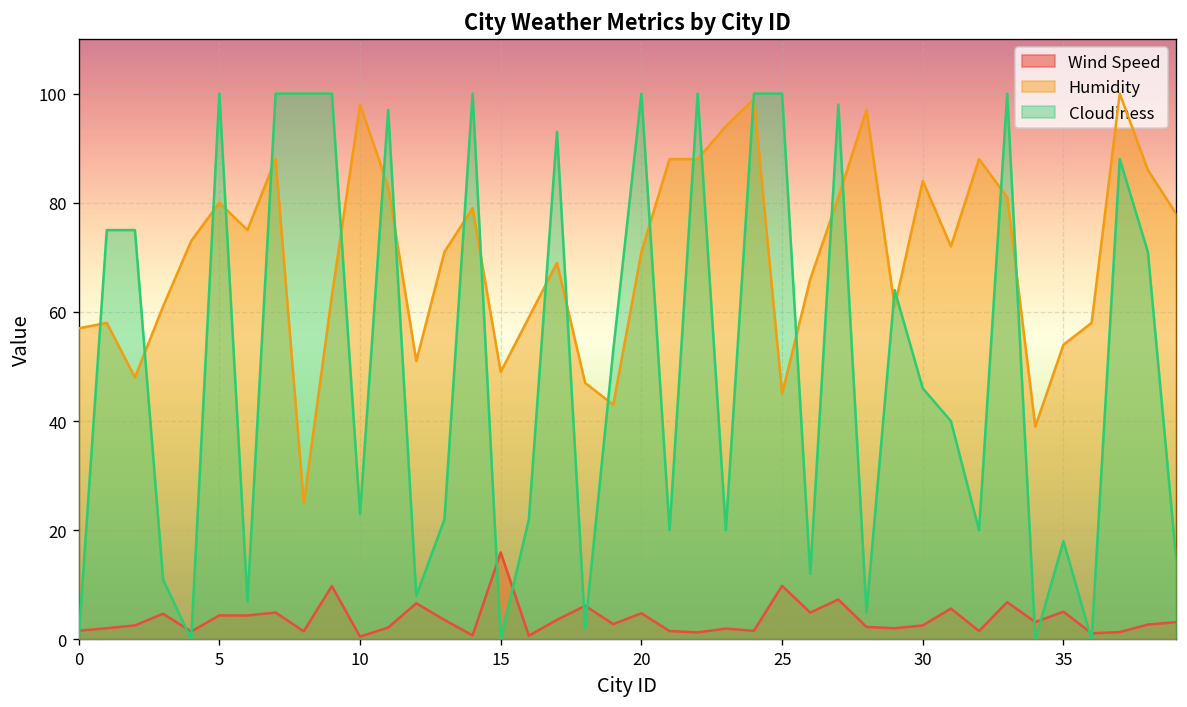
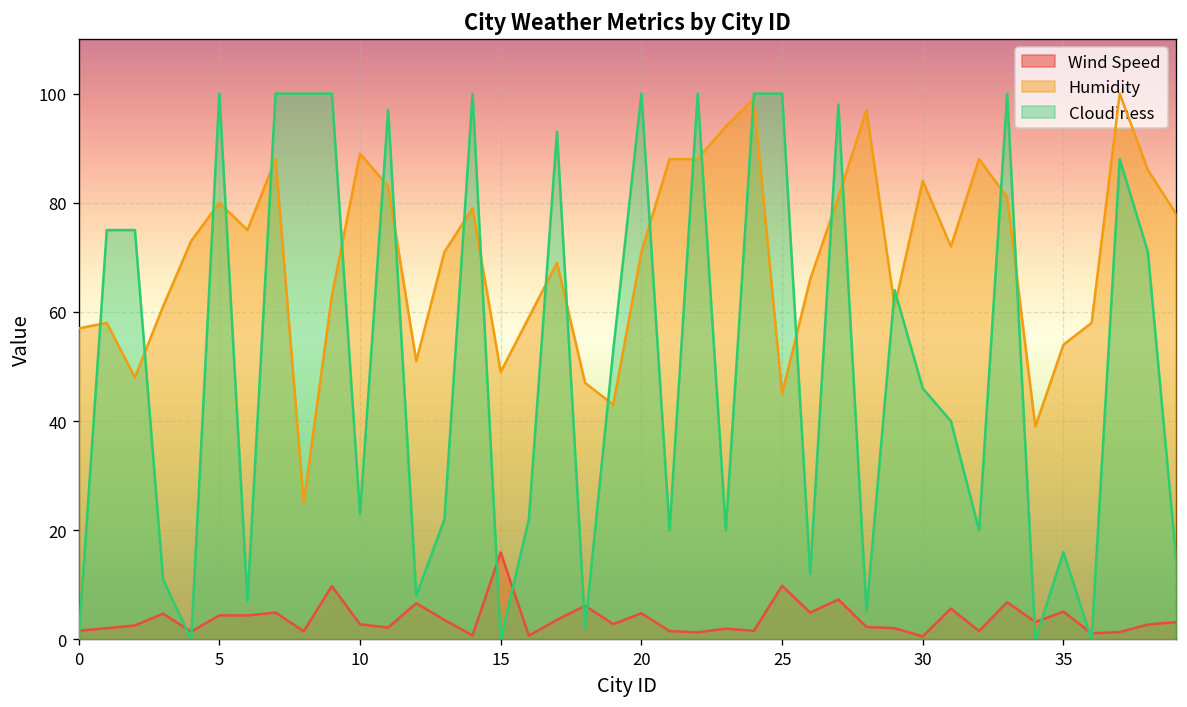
Wind Speed, 10: 1 -> 3
Humidity, 10: 98 -> 89
Wind Speed, 30: 3 -> 1
Cloudiness, 35: 18 -> 16
